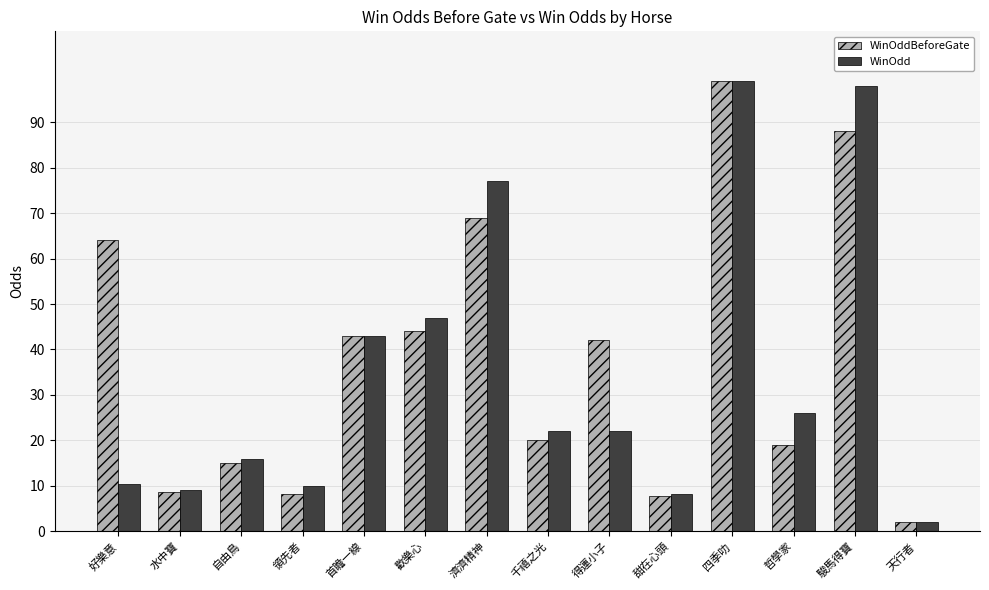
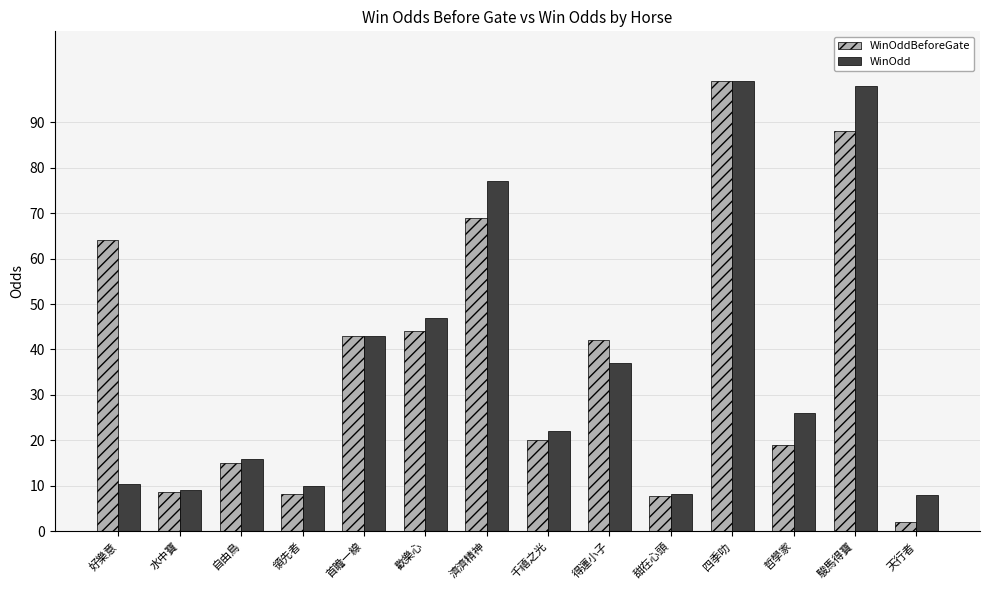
WinOdd, 得運小子: 22 -> 37
WinOdd, 天行者: 2 -> 8
